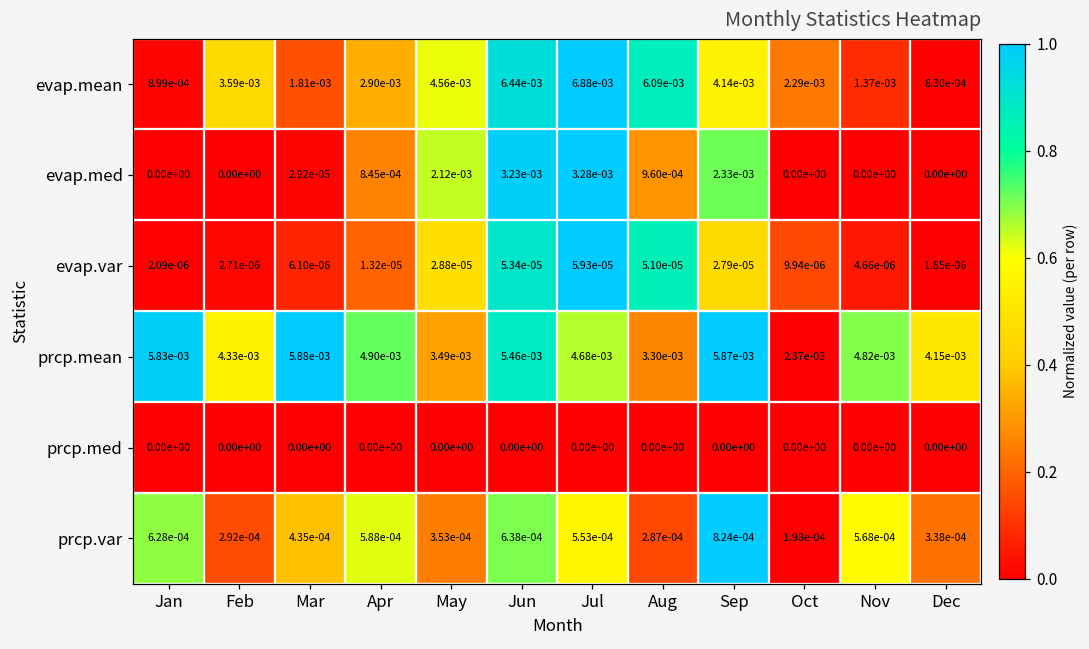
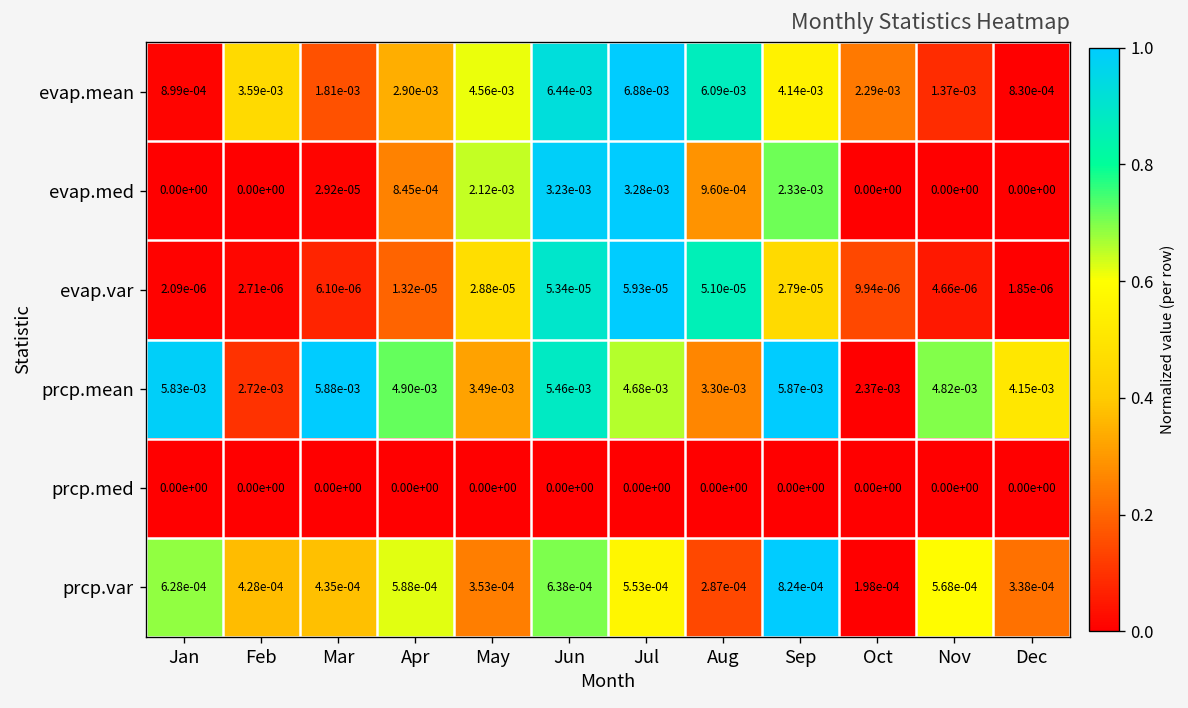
prcp.mean, Feb: 4.33e-03 -> 2.72e-03
prcp.var, Feb: 2.92e-04 -> 4.28e-04
